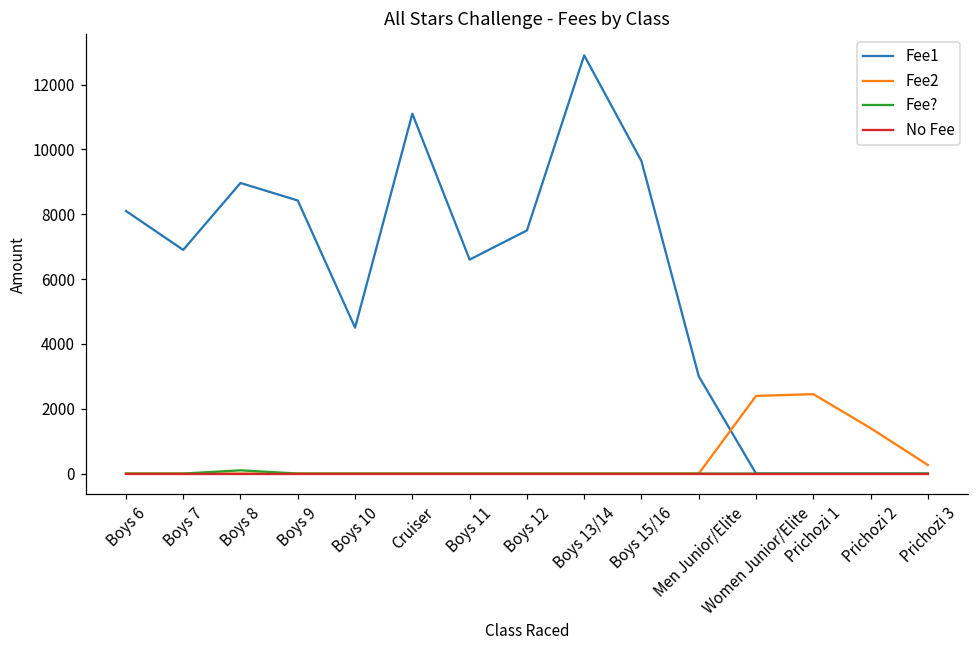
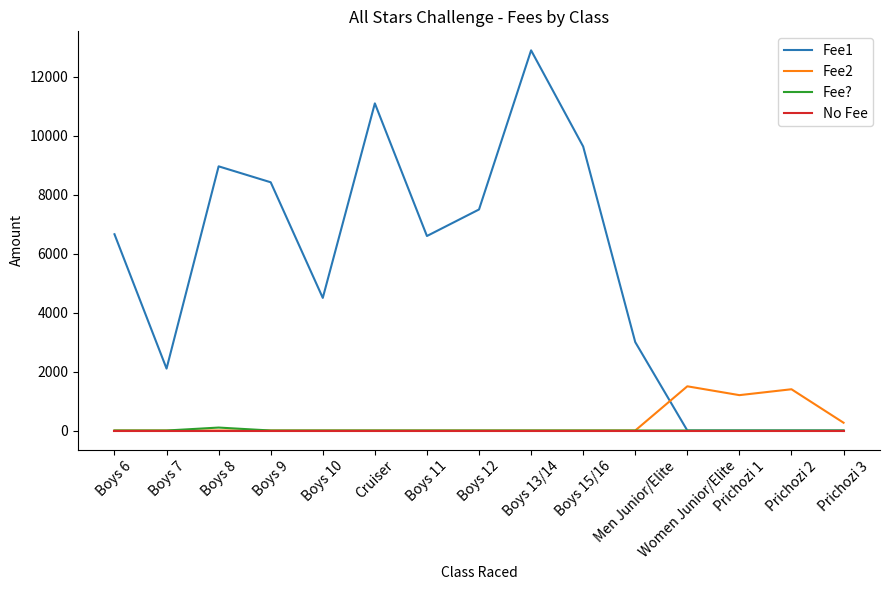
Fee1, Boys 6: 8100 -> 6700
Fee1, Boys 7: 6900 -> 2100
Fee2, Women Junior/Elite: 2400 -> 1500
Fee2, Prichozi 1: 2400 -> 1200
